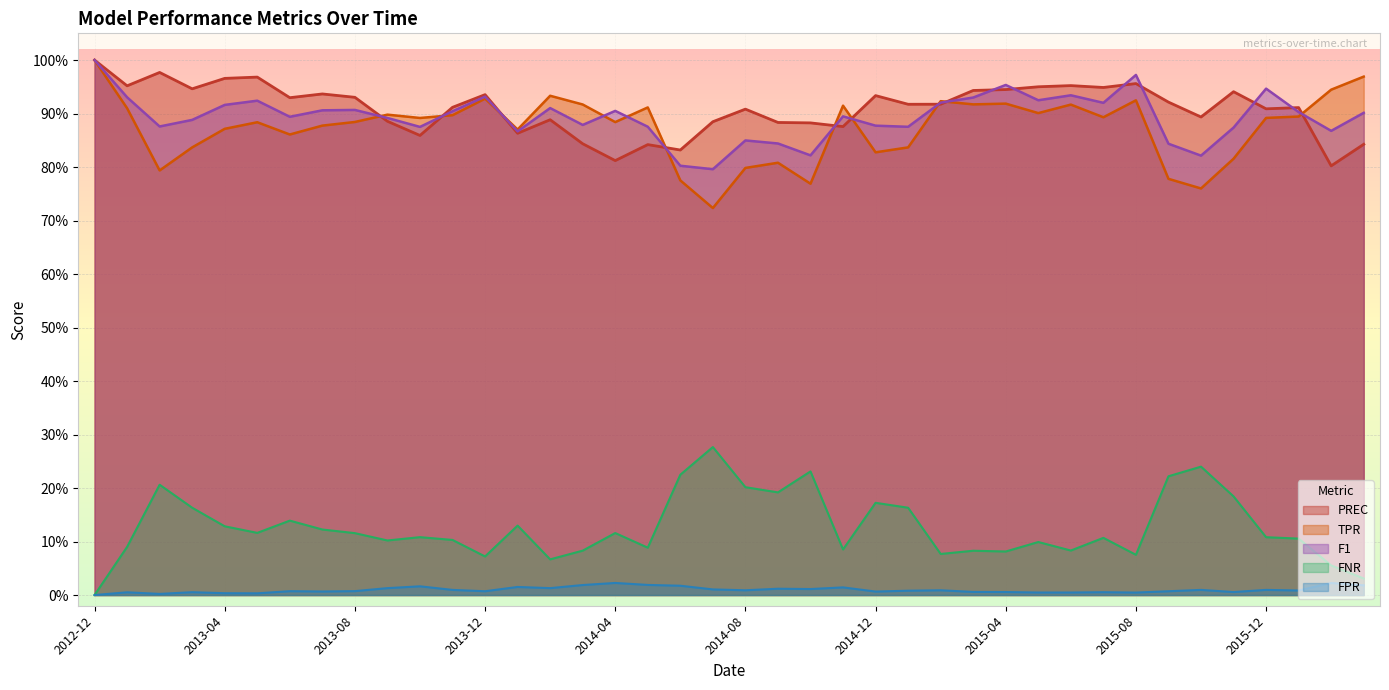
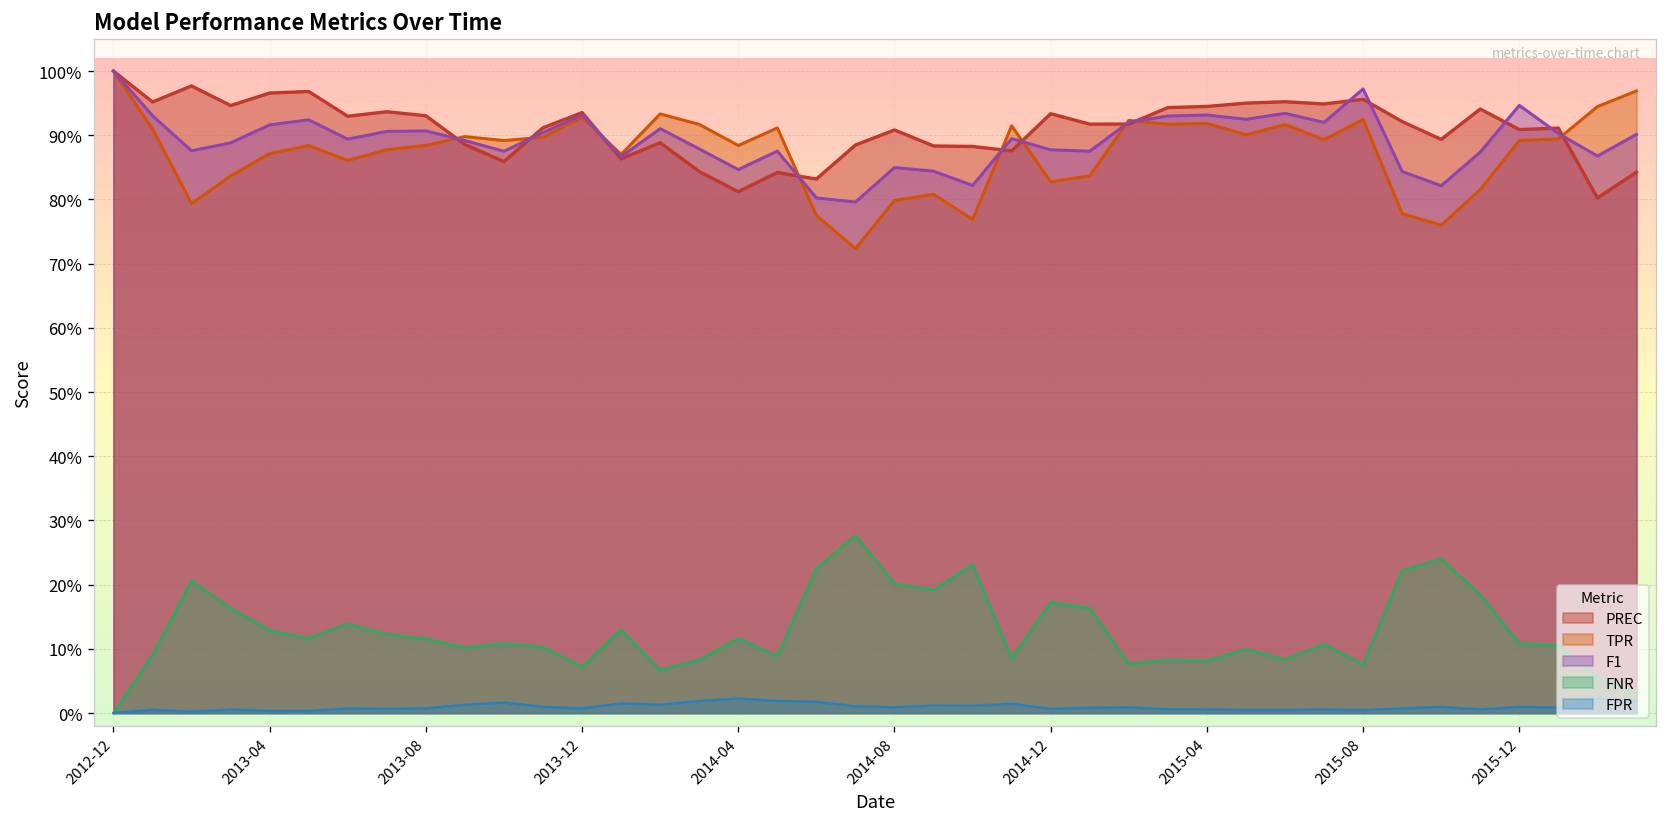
F1, 2014-04: 91% -> 85%
F1, 2015-04: 95% -> 93%
